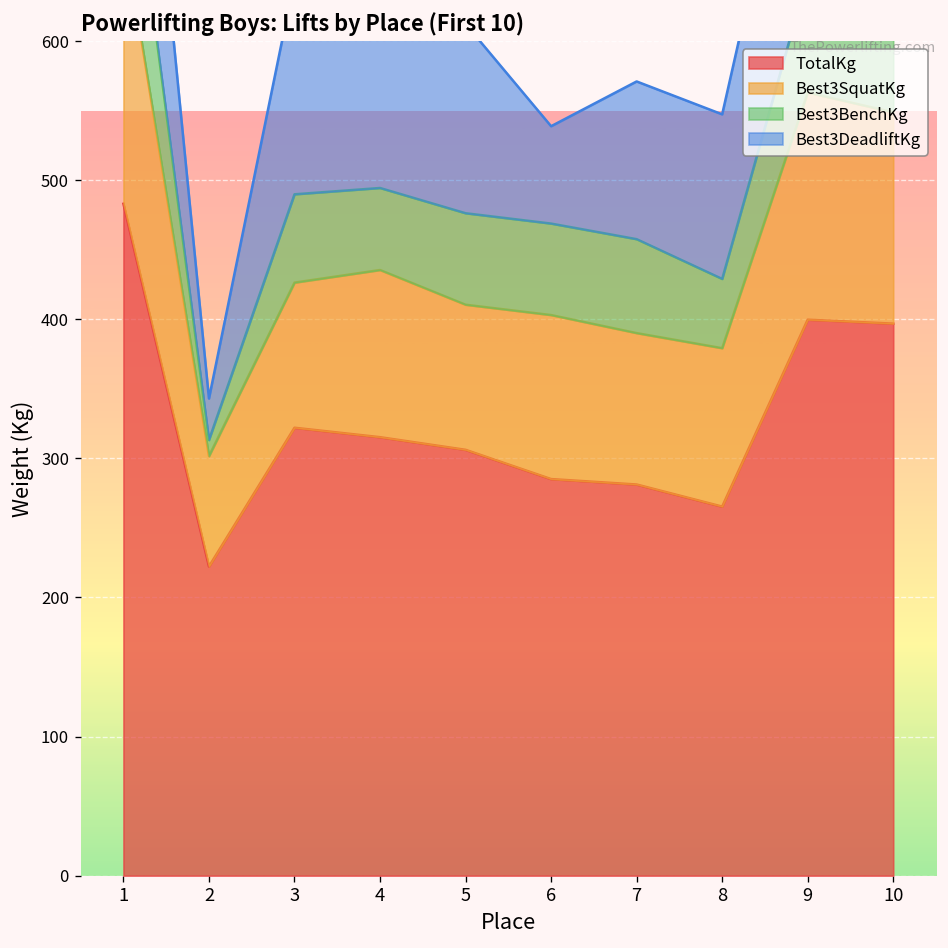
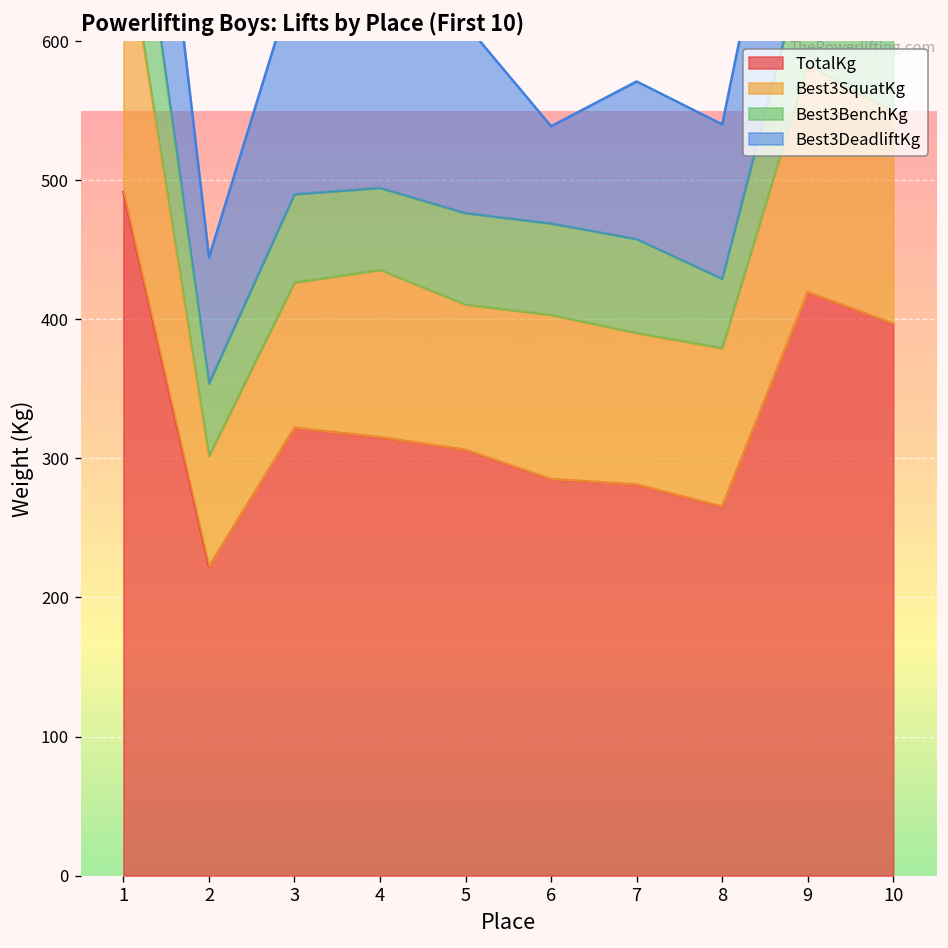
TotalKg, 1: 483 -> 492
Best3BenchKg, 2: 12 -> 52
Best3DeadliftKg, 2: 30 -> 91
Best3DeadliftKg, 8: 118 -> 111
TotalKg, 9: 400 -> 420
